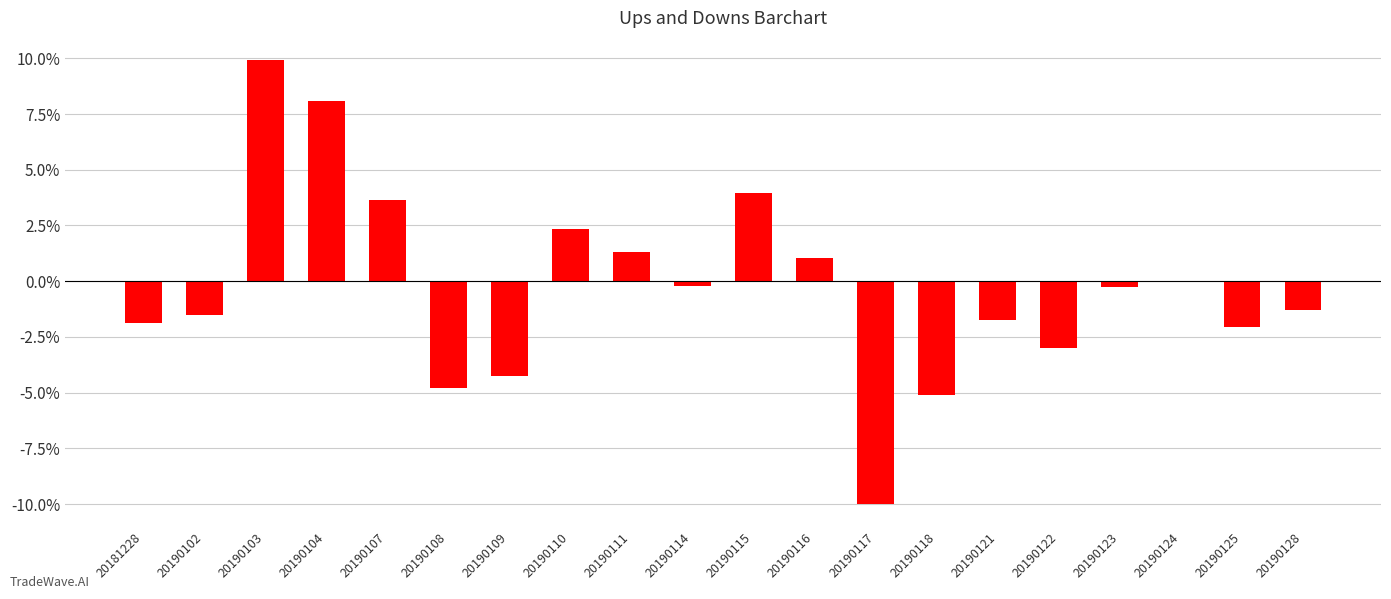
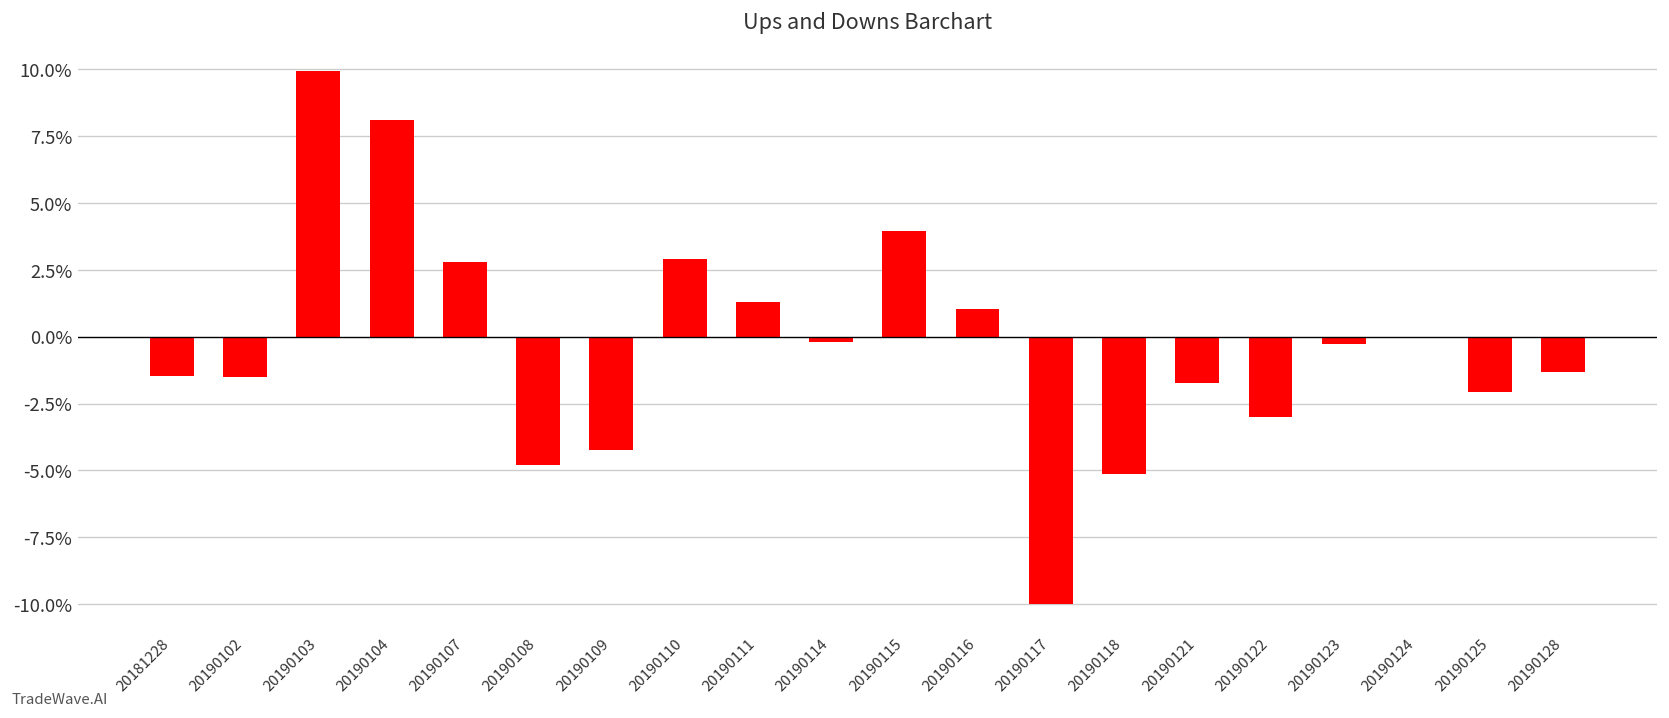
20181228: -1.9% -> -1.5%
20190107: 3.6% -> 2.8%
20190110: 2.4% -> 2.9%
